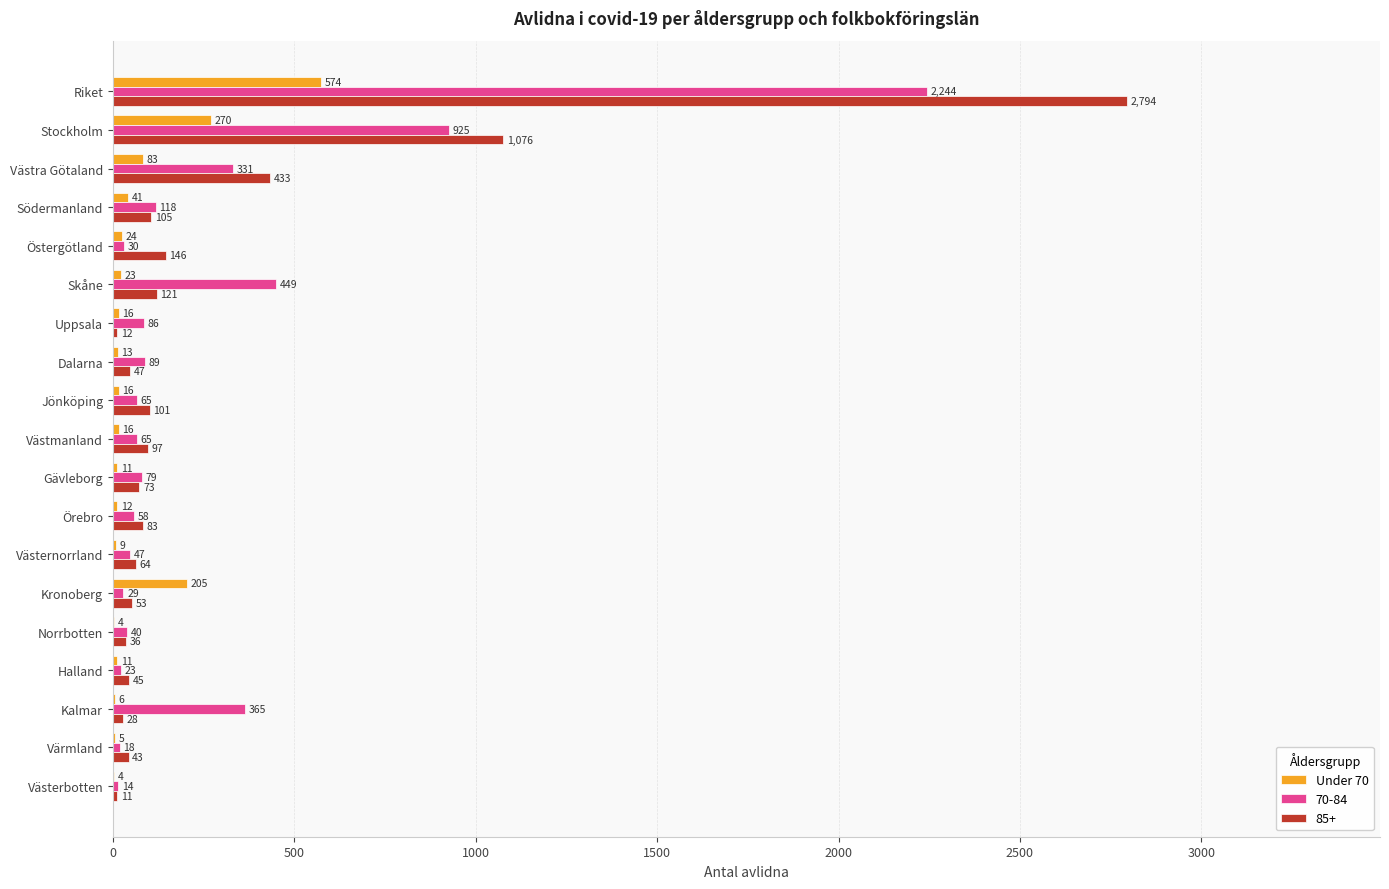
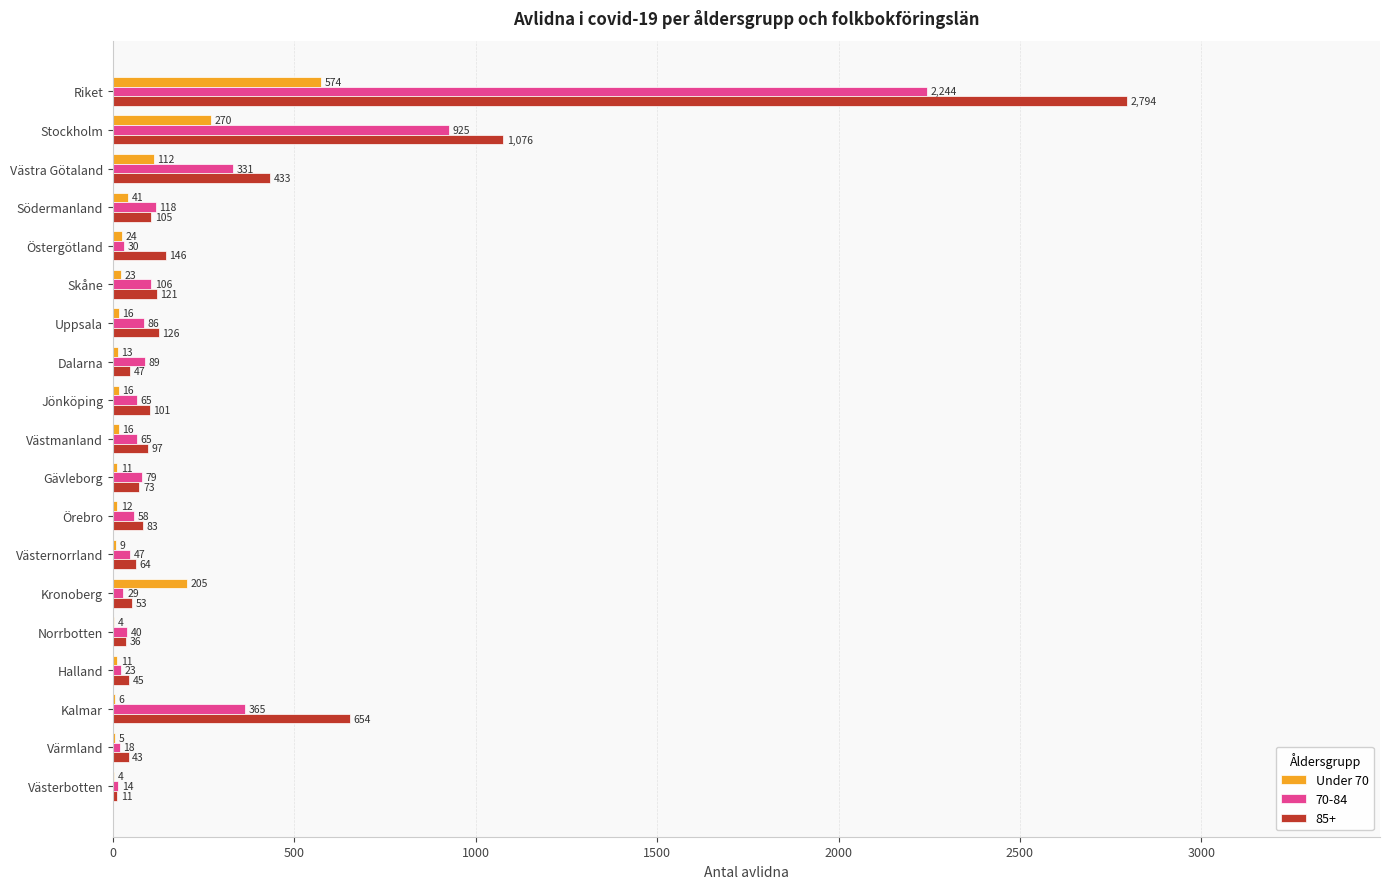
Under 70, Västra Götaland: 83 -> 112
70-84, Skåne: 449 -> 106
85+, Uppsala: 12 -> 126
85+, Kalmar: 28 -> 654
